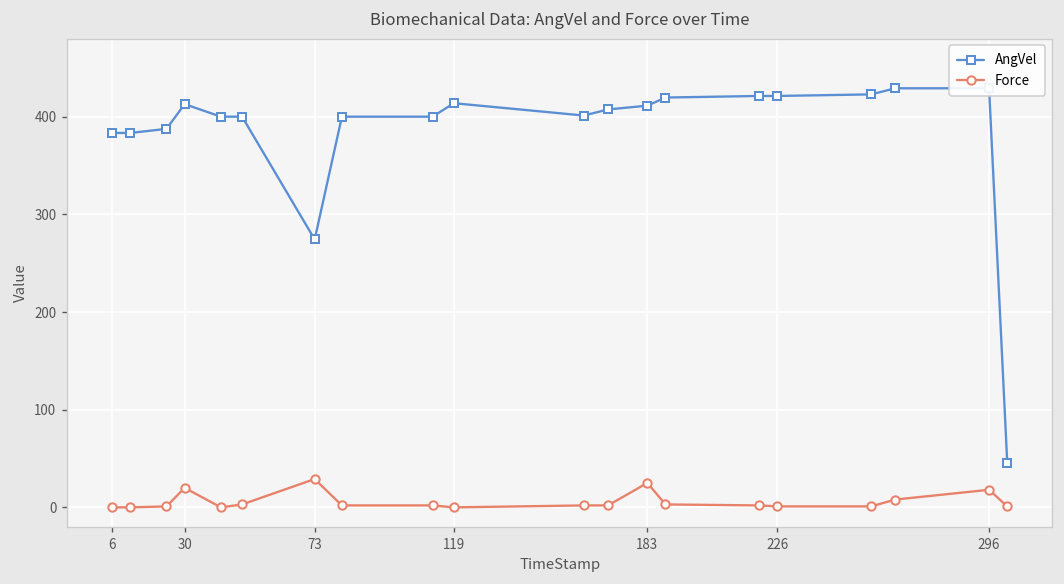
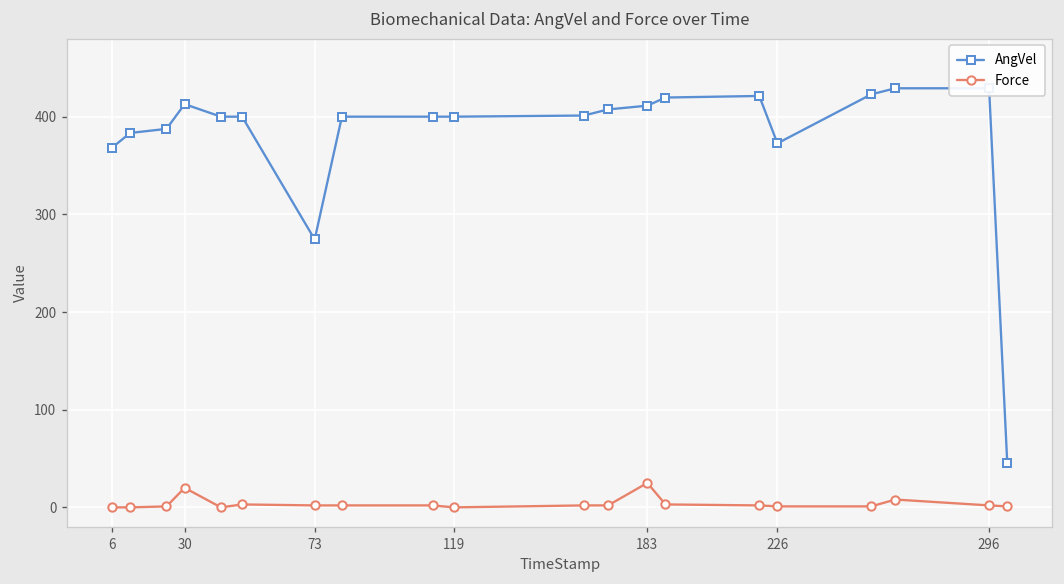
AngVel, 6: 380 -> 370
Force, 73: 30 -> 0
AngVel, 119: 410 -> 400
AngVel, 226: 420 -> 370
Force, 296: 20 -> 0
